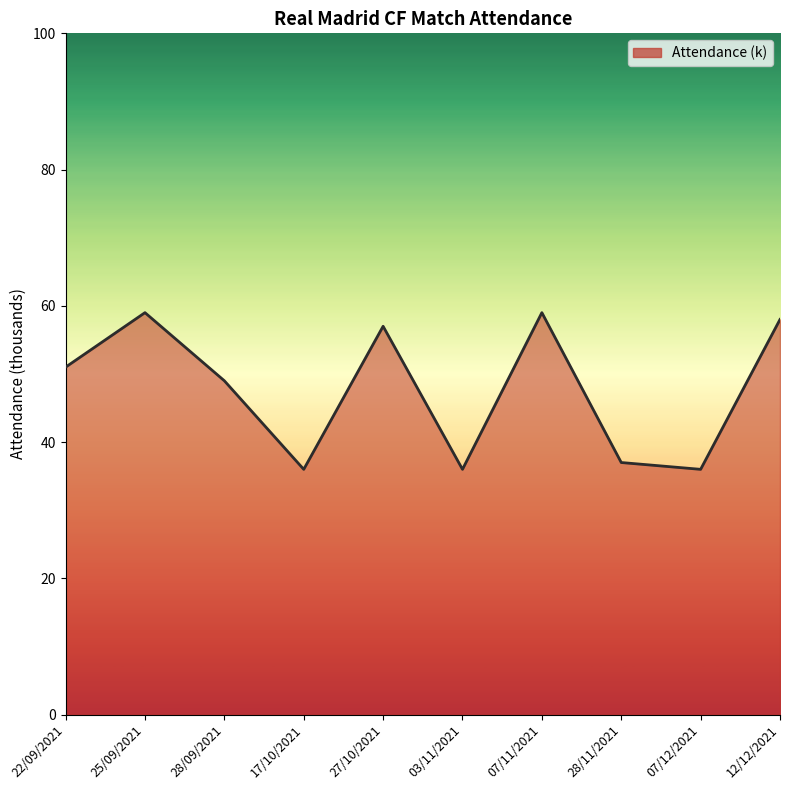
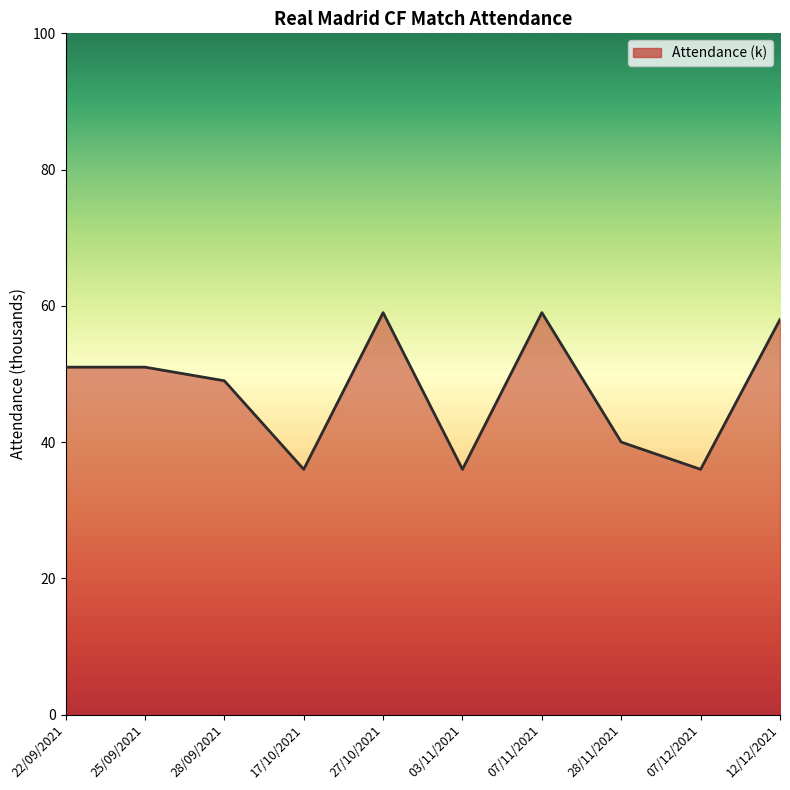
25/09/2021: 59 -> 51
27/10/2021: 57 -> 59
28/11/2021: 37 -> 40
